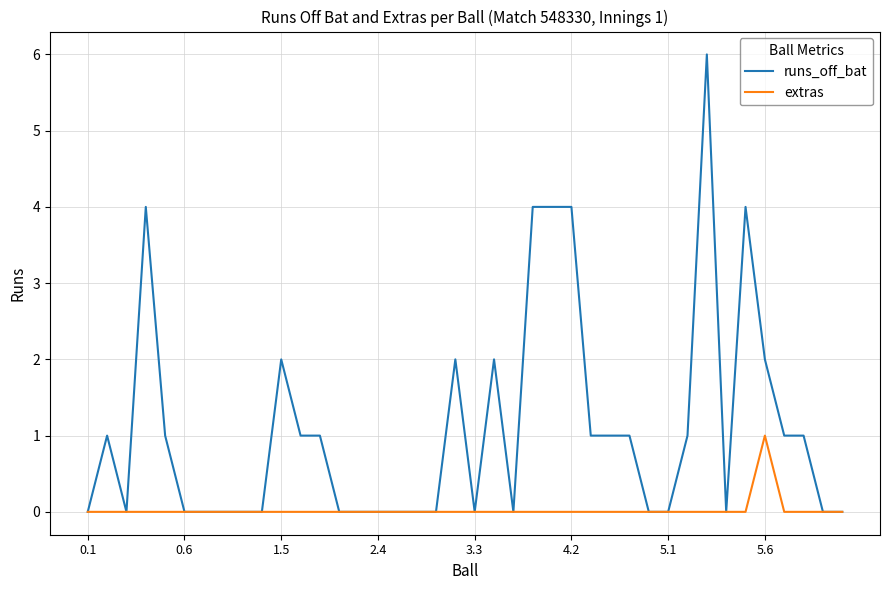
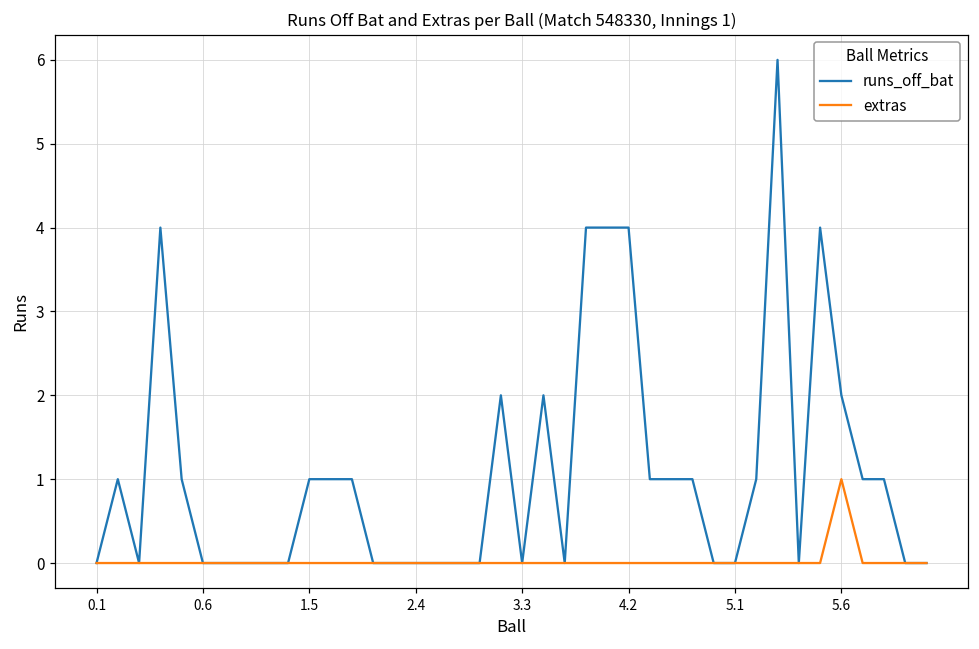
runs_off_bat, 1.5: 2 -> 1
